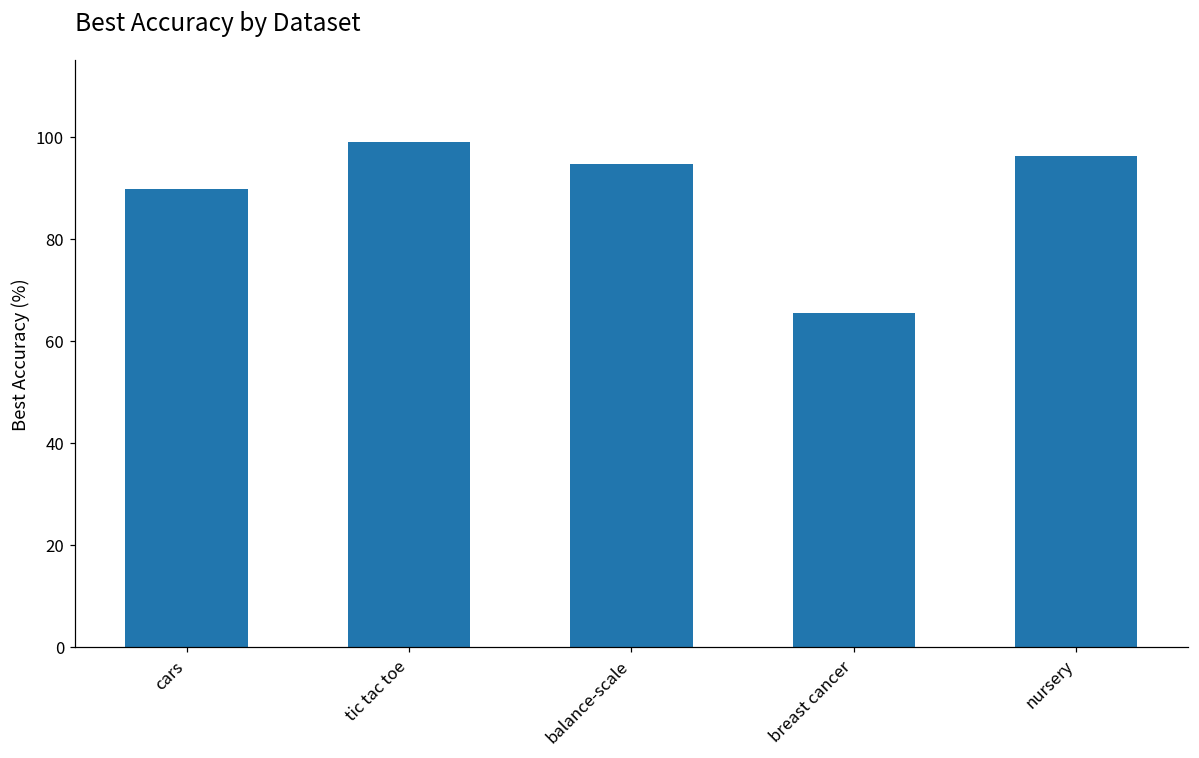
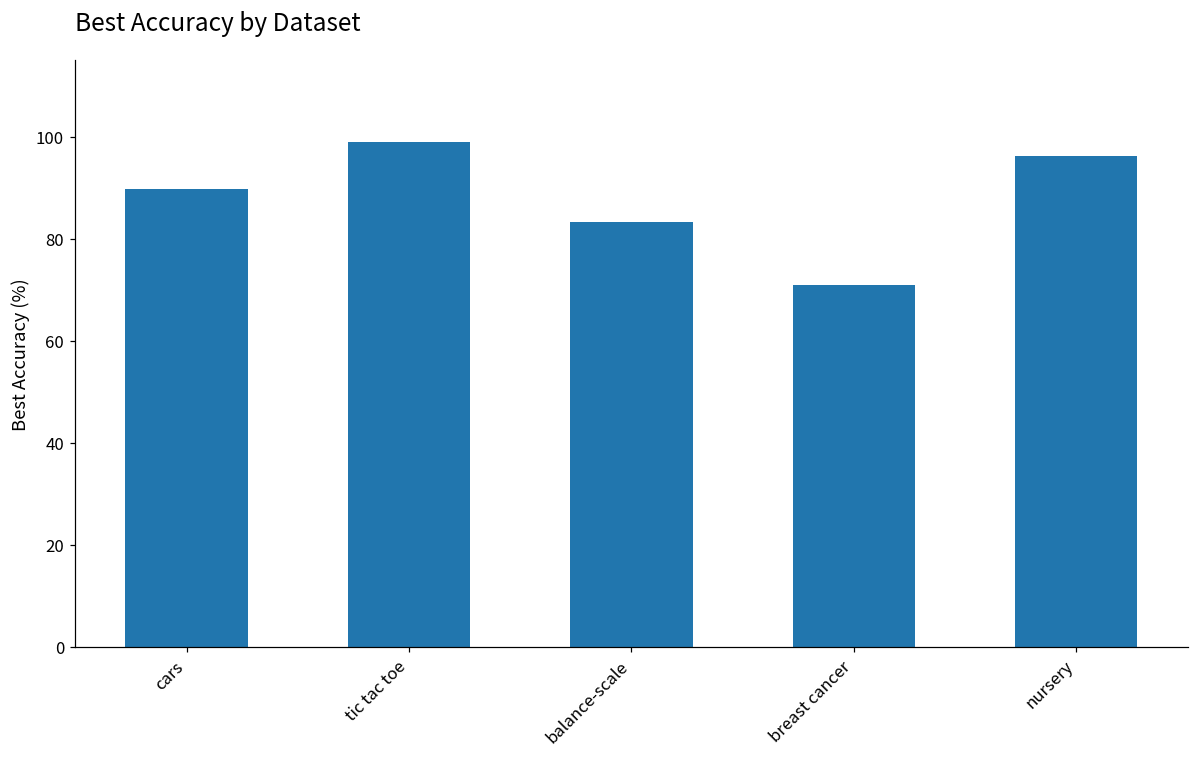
balance-scale: 95 -> 83
breast cancer: 65 -> 71
